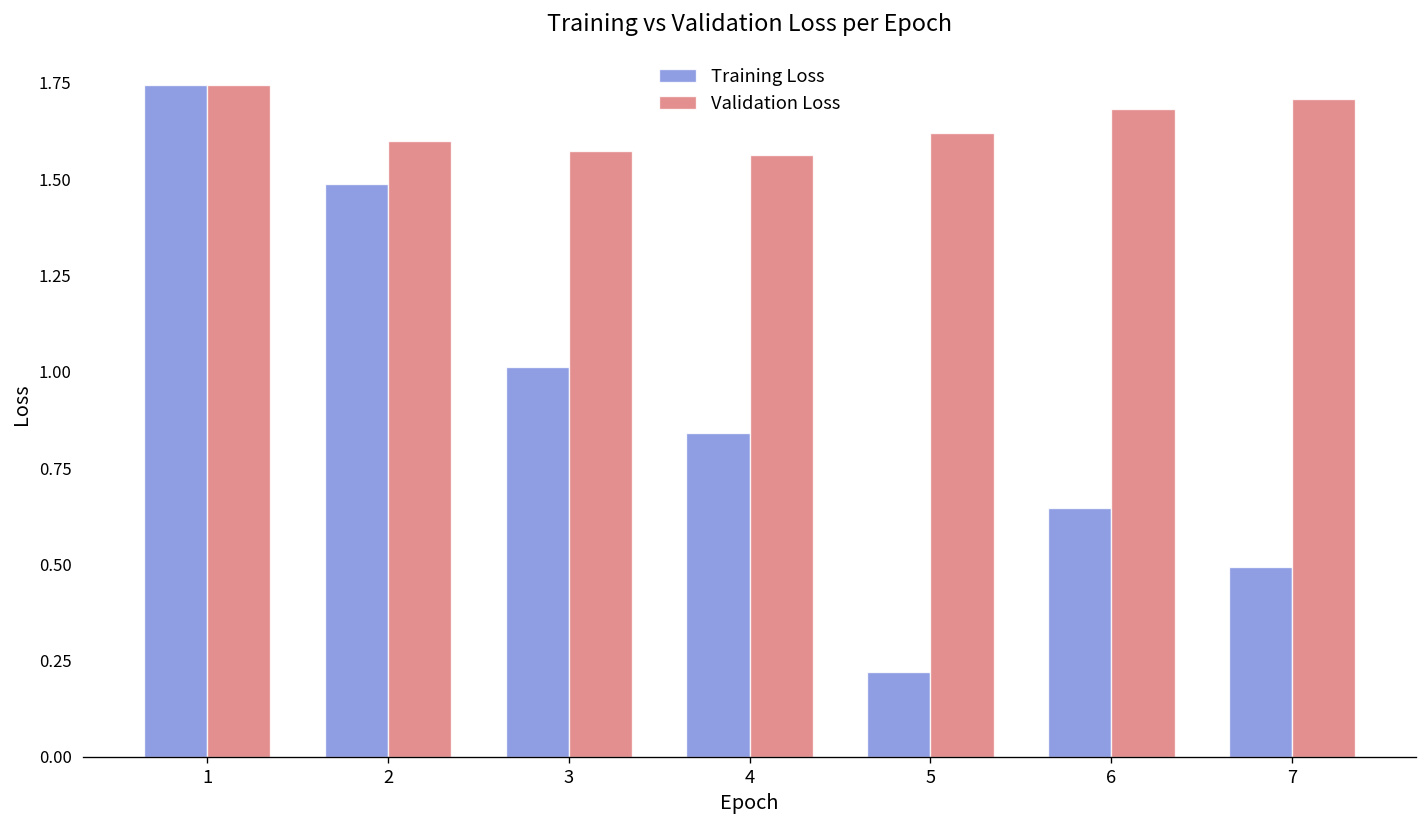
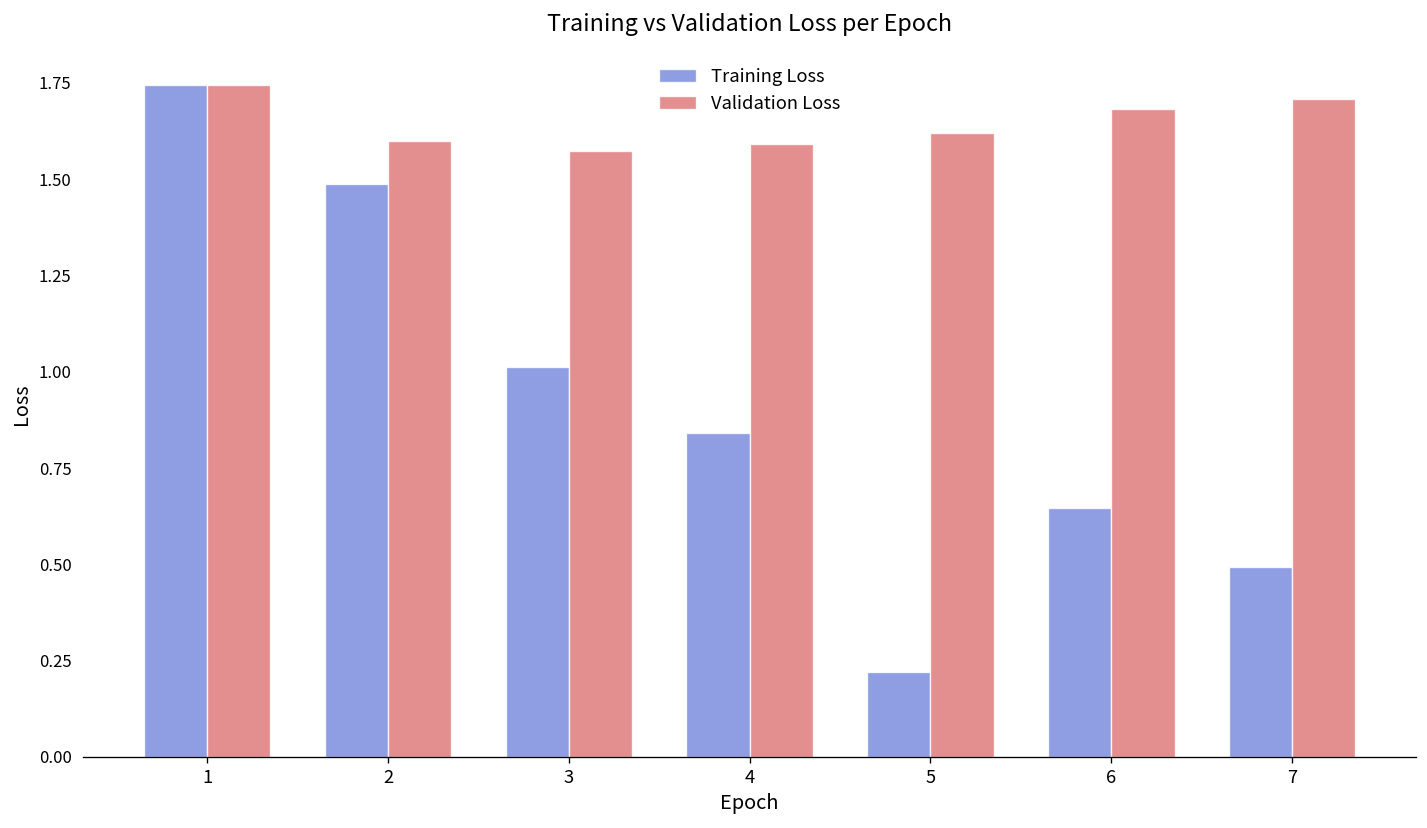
Validation Loss, 4: 1.56 -> 1.59
